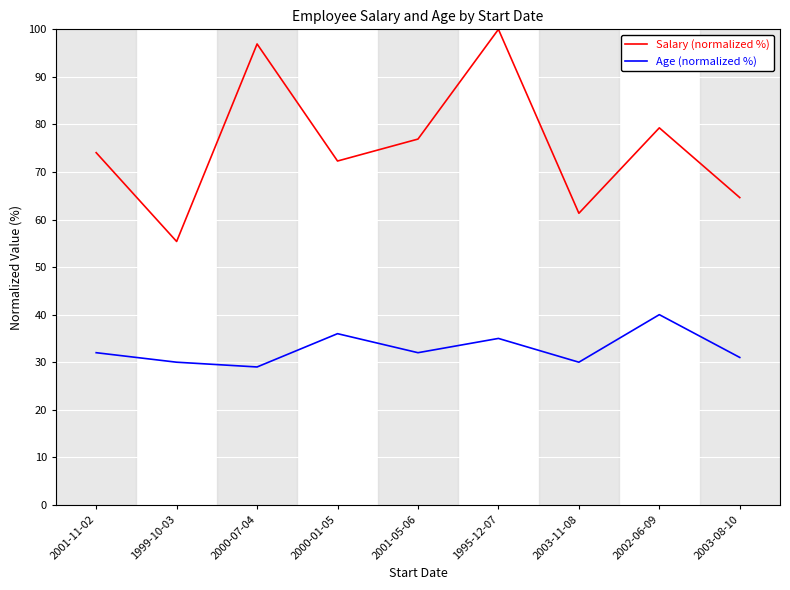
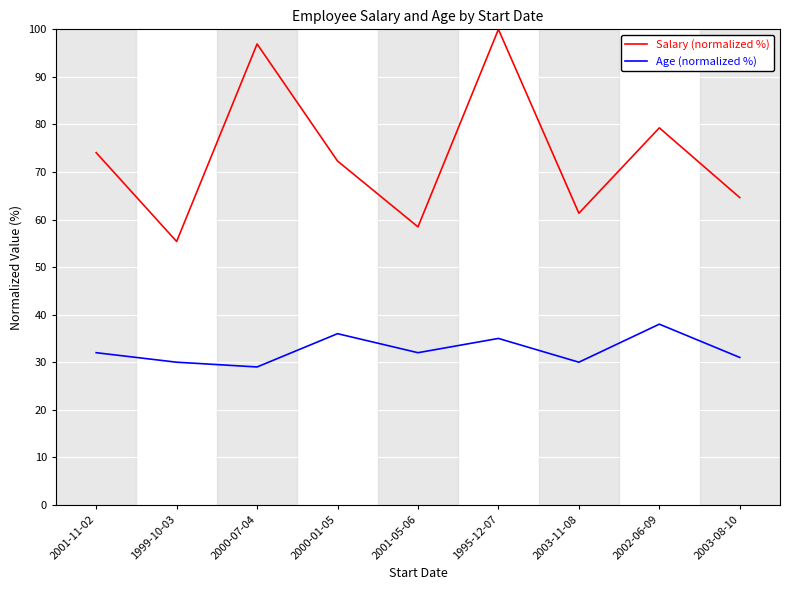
Salary (normalized %), 2001-05-06: 77 -> 58
Age (normalized %), 2002-06-09: 40 -> 38
